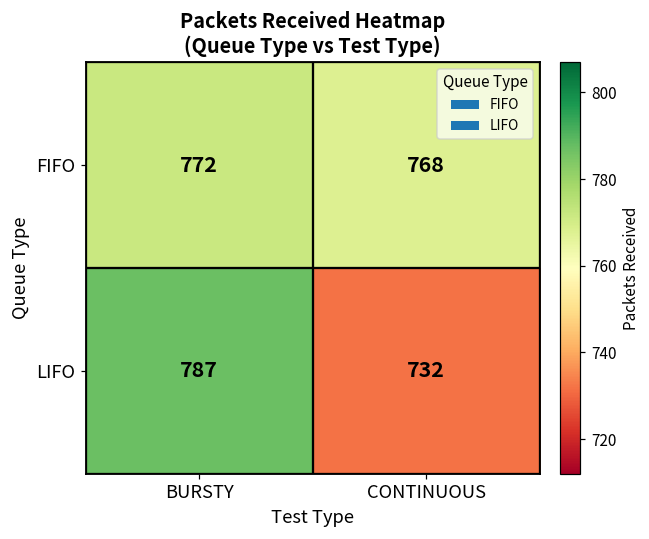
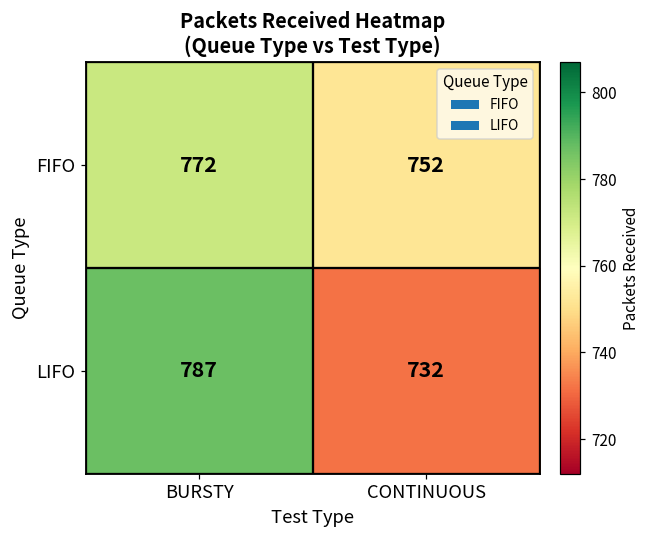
FIFO, CONTINUOUS: 768 -> 752
